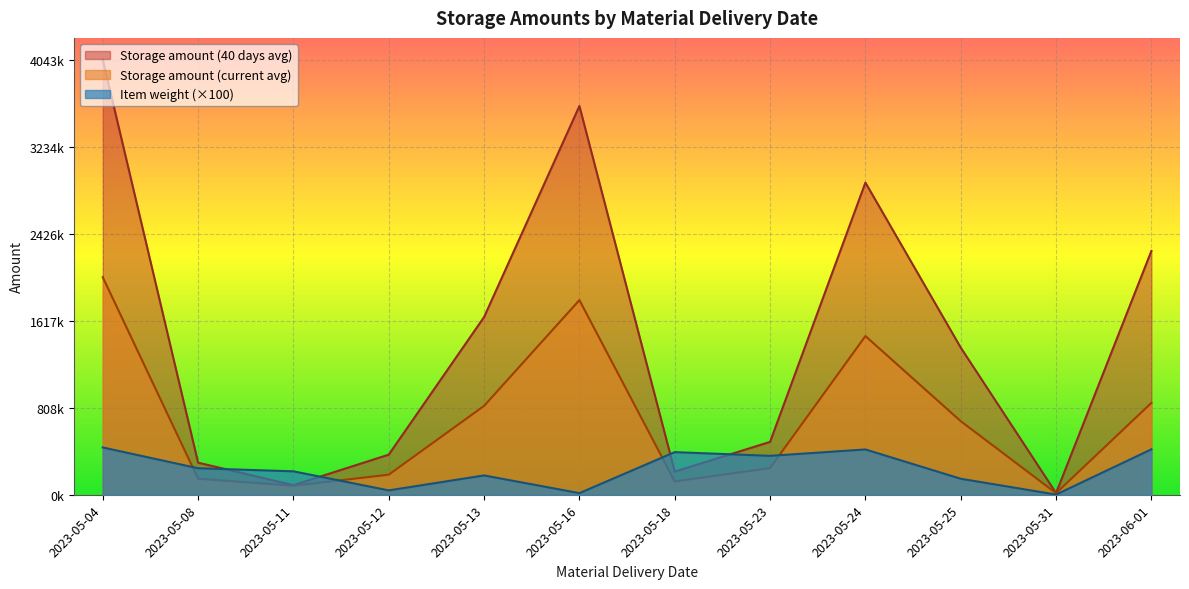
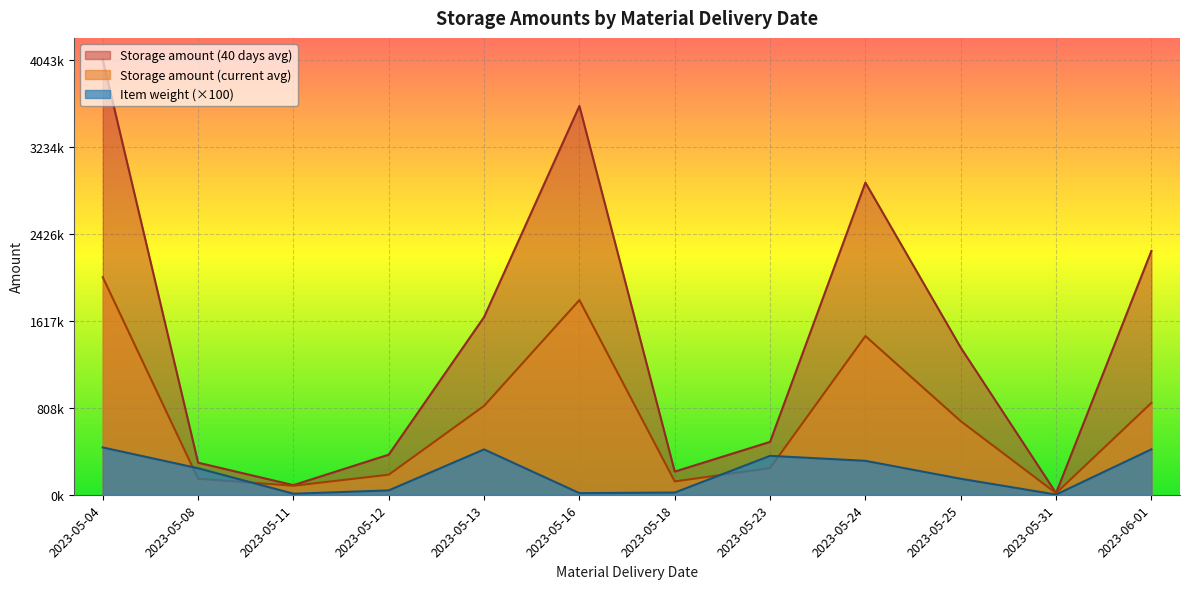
Item weight (×100), 2023-05-11: 220000 -> 10000
Item weight (×100), 2023-05-13: 180000 -> 420000
Item weight (×100), 2023-05-18: 400000 -> 20000
Item weight (×100), 2023-05-24: 420000 -> 320000
